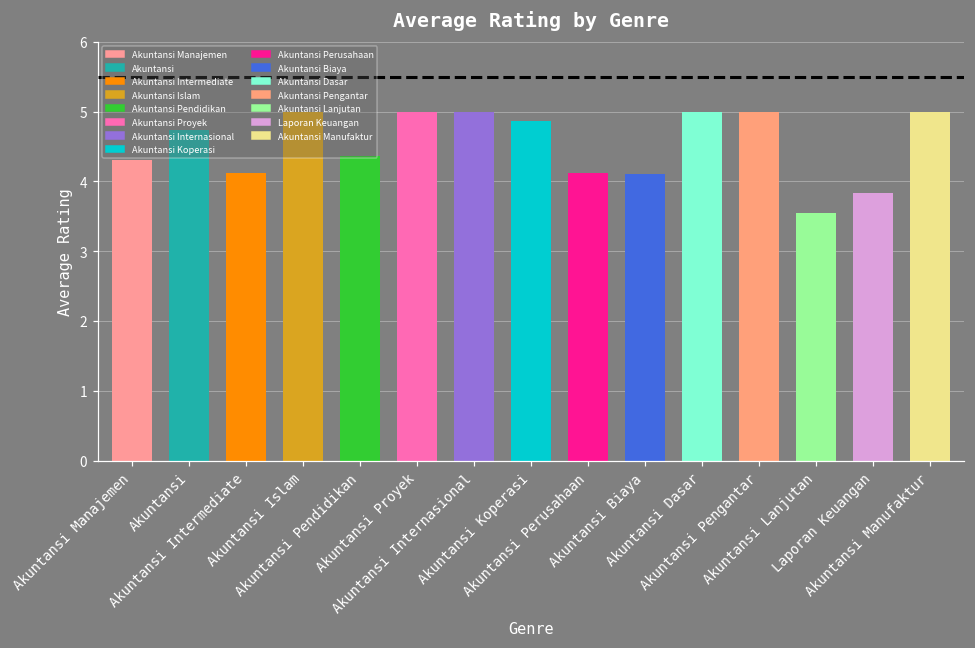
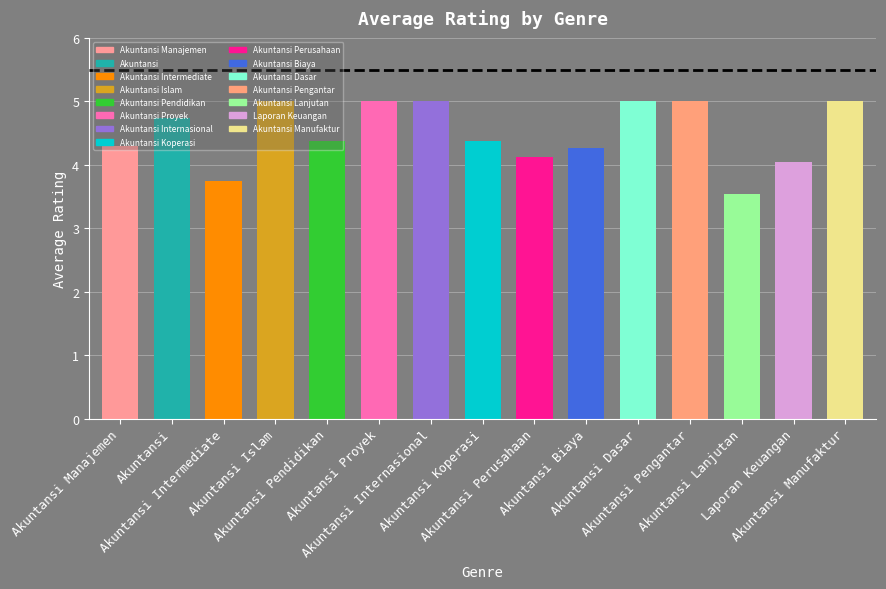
Akuntansi Intermediate: 4.1 -> 3.8
Akuntansi Koperasi: 4.9 -> 4.4
Akuntansi Biaya: 4.1 -> 4.3
Laporan Keuangan: 3.8 -> 4.1
